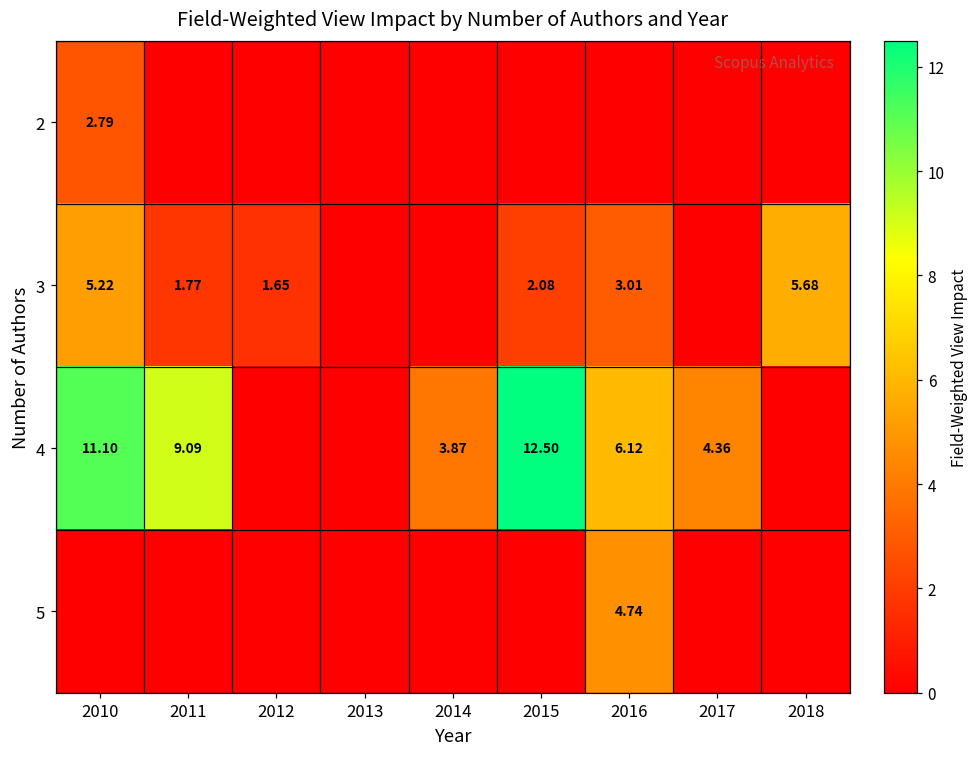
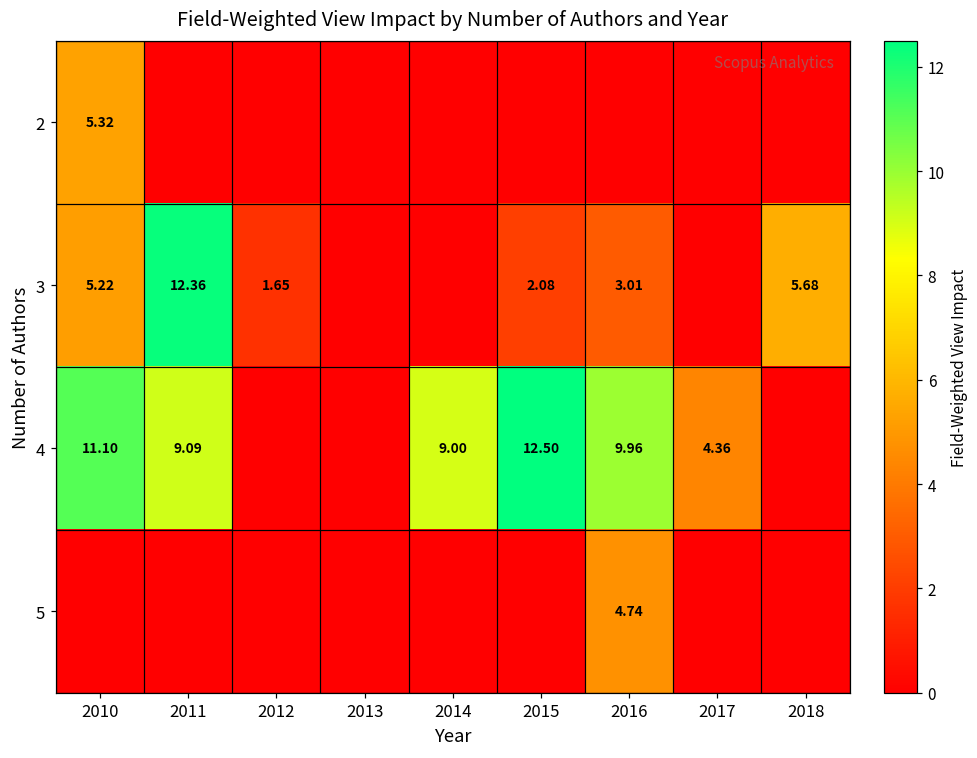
2, 2010: 2.79 -> 5.32
3, 2011: 1.77 -> 12.36
4, 2014: 3.87 -> 9.00
4, 2016: 6.12 -> 9.96
